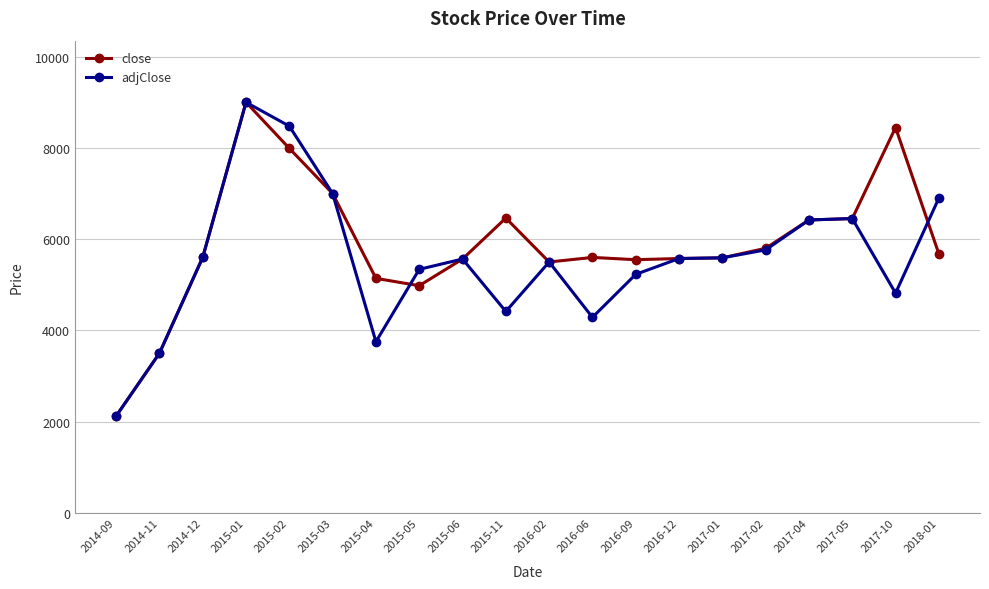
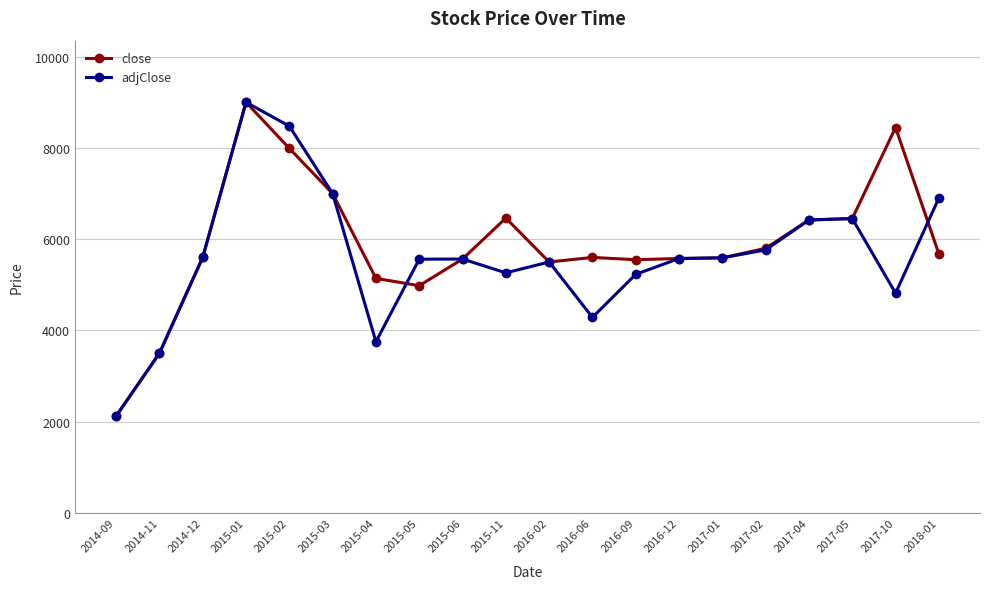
adjClose, 2015-05: 5300 -> 5600
adjClose, 2015-11: 4400 -> 5300
